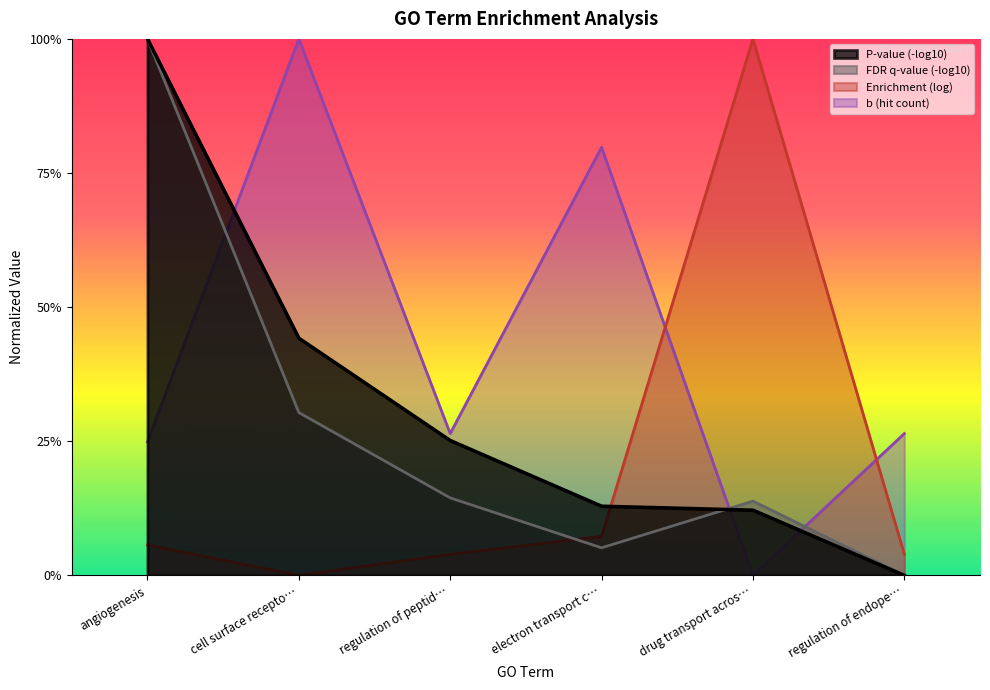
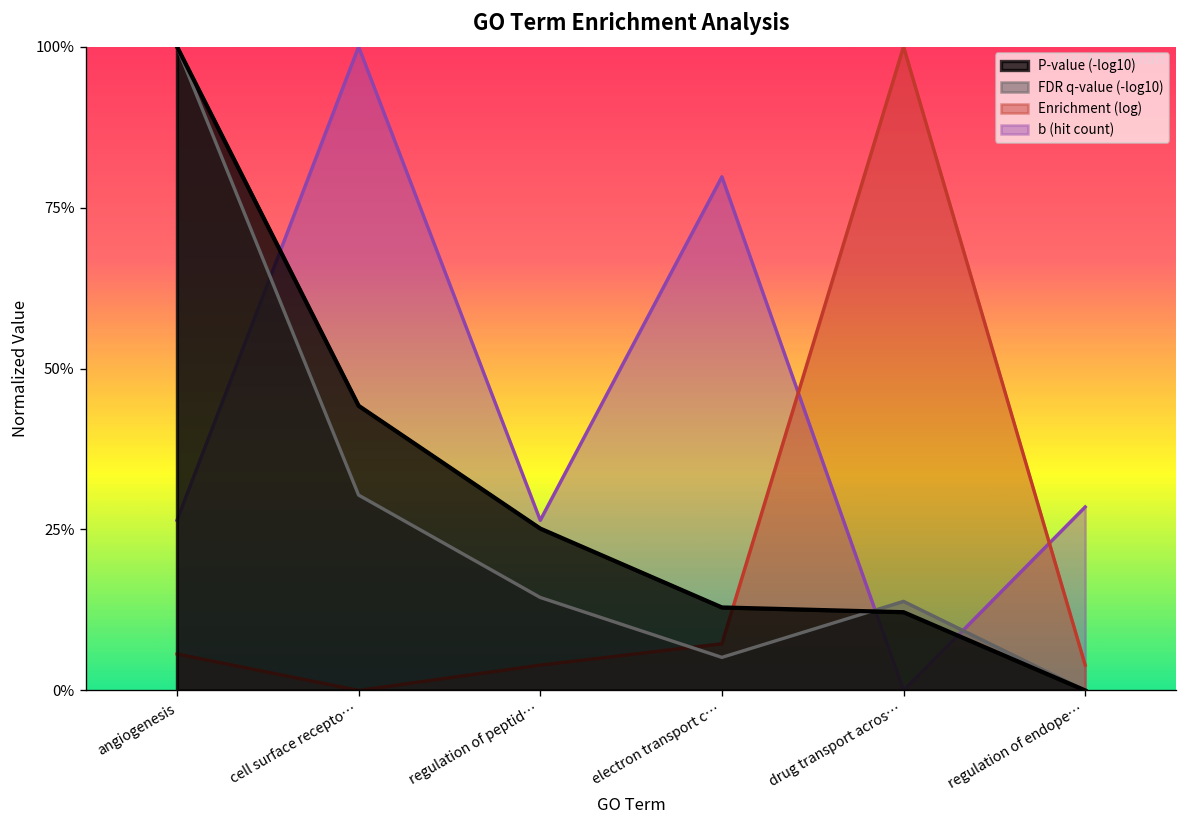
b (hit count), angiogenesis: 25% -> 26%
b (hit count), regulation of endope…: 26% -> 28%
